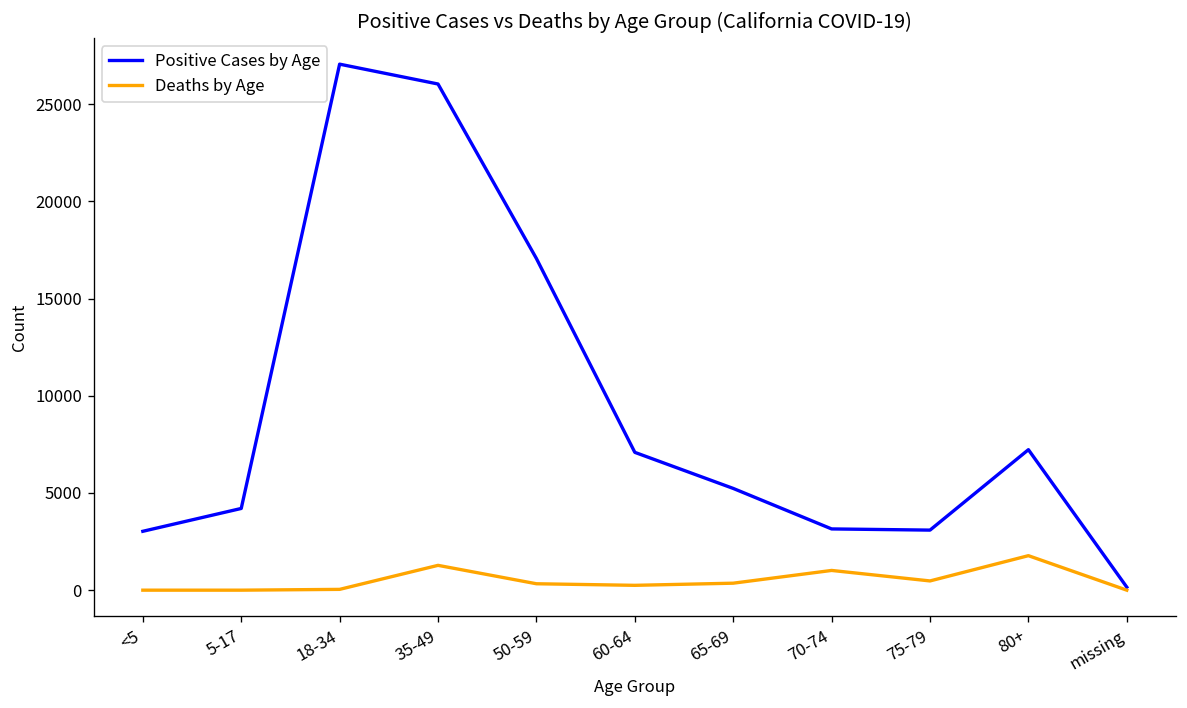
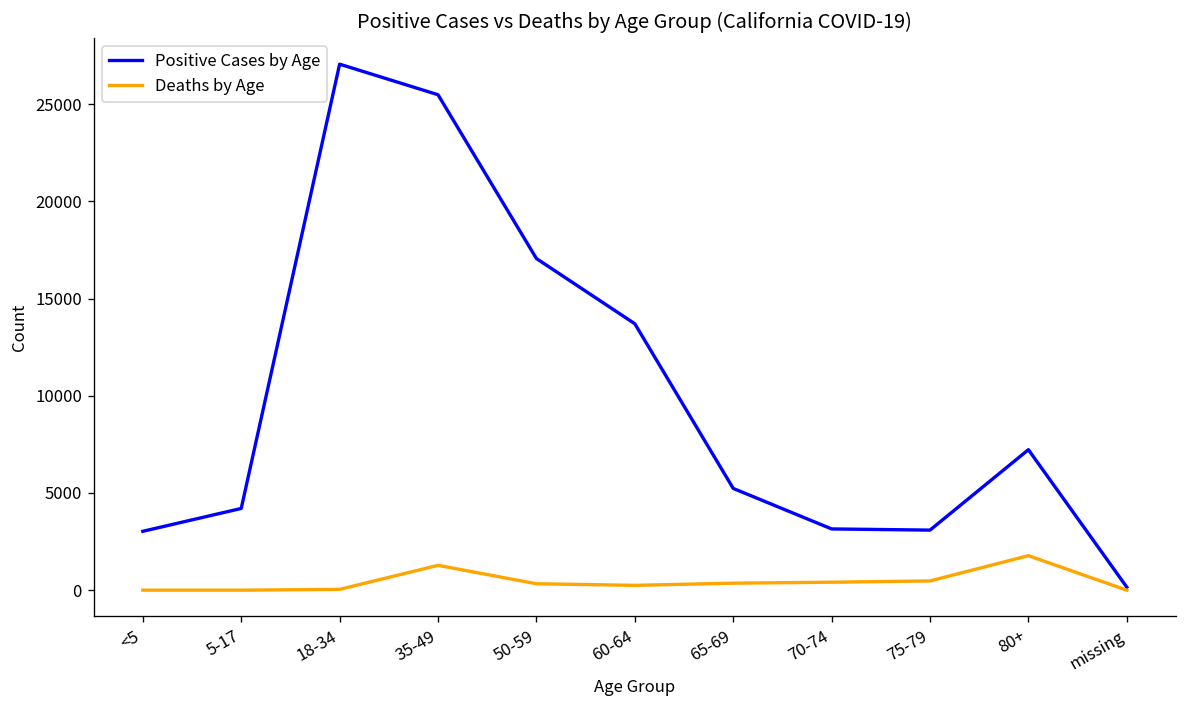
Positive Cases by Age, 35-49: 26000 -> 25500
Positive Cases by Age, 60-64: 7100 -> 13700
Deaths by Age, 70-74: 1000 -> 400
